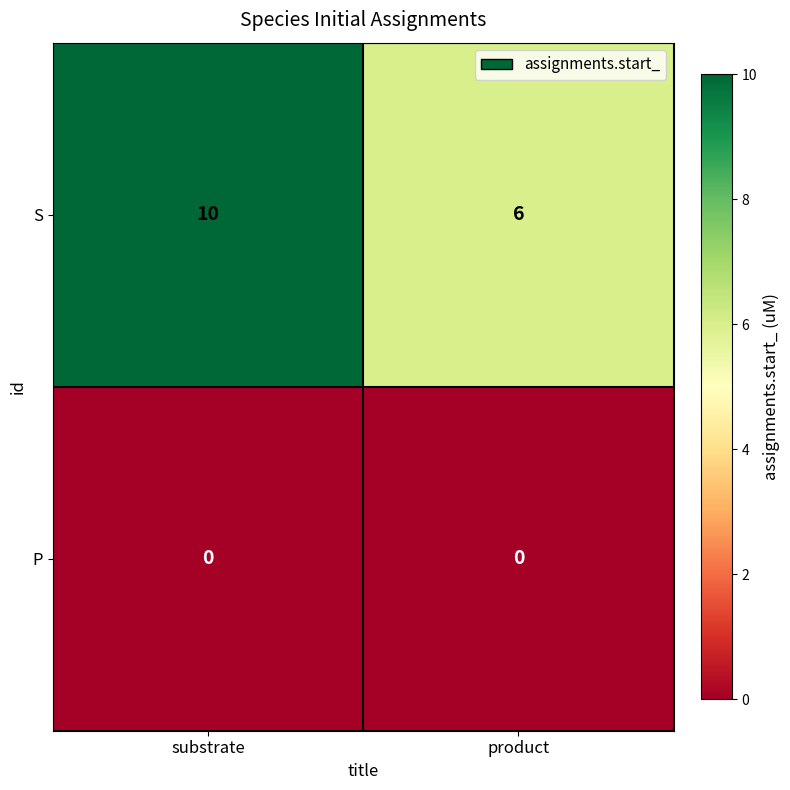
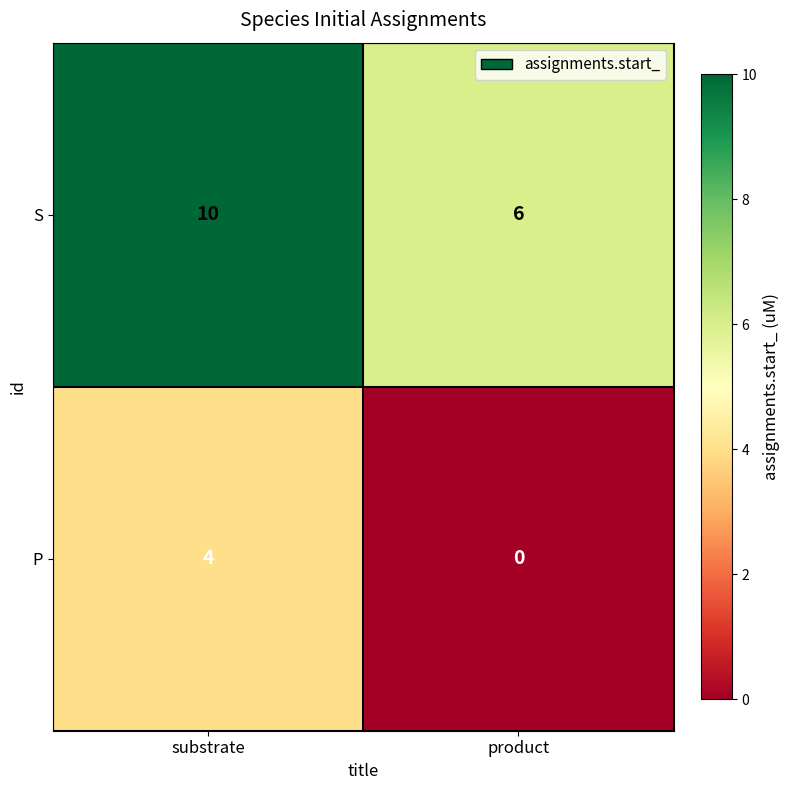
P, substrate: 0 -> 4
